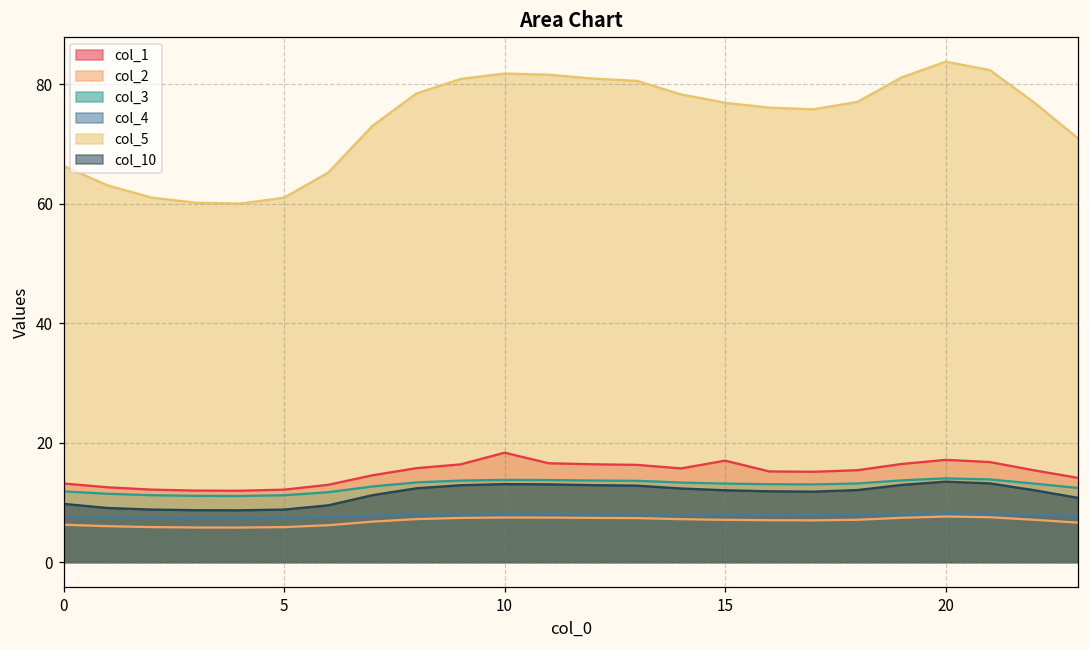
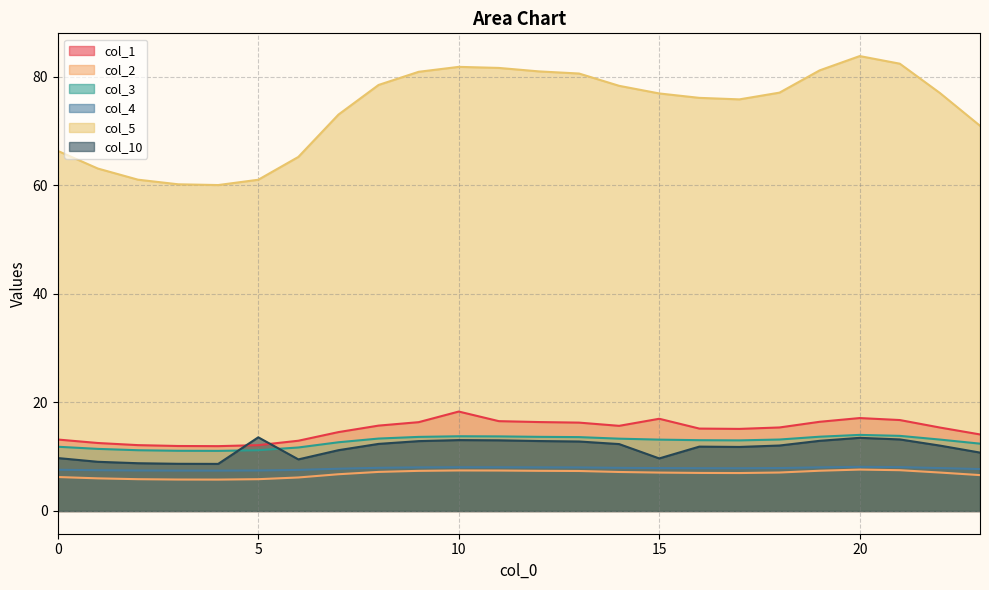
col_10, 5: 9 -> 14
col_10, 15: 12 -> 10
